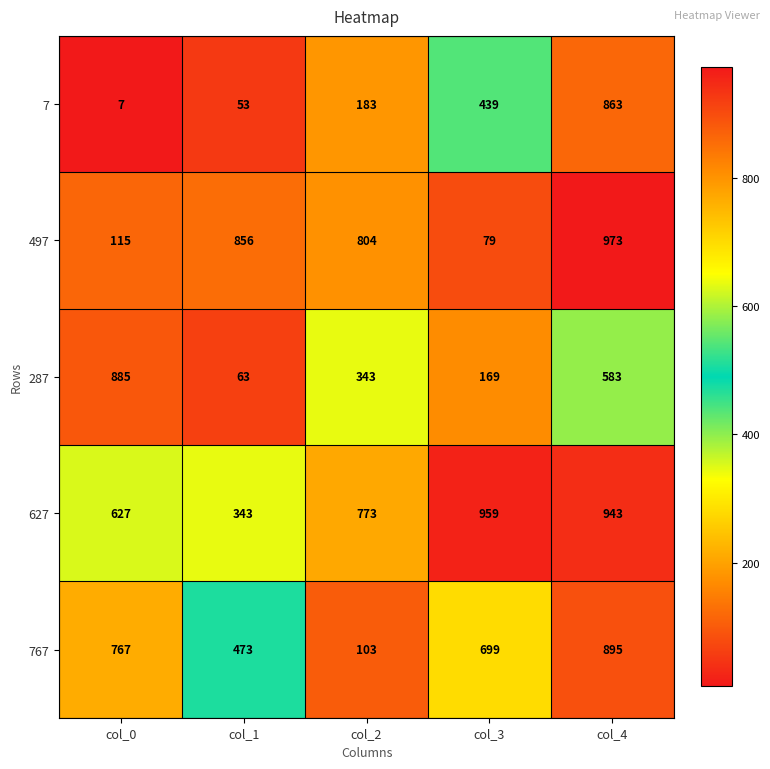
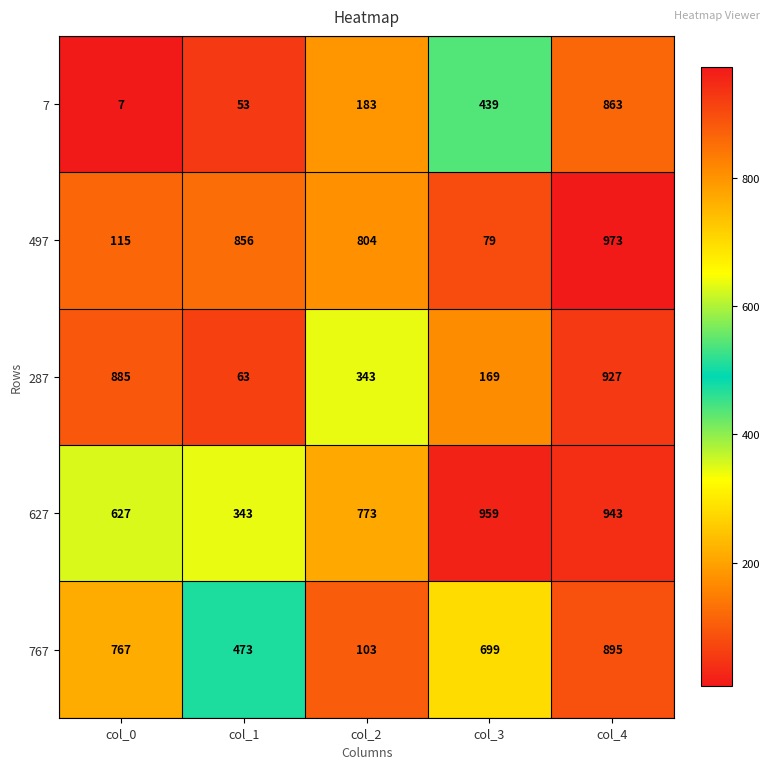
287, col_4: 583 -> 927
